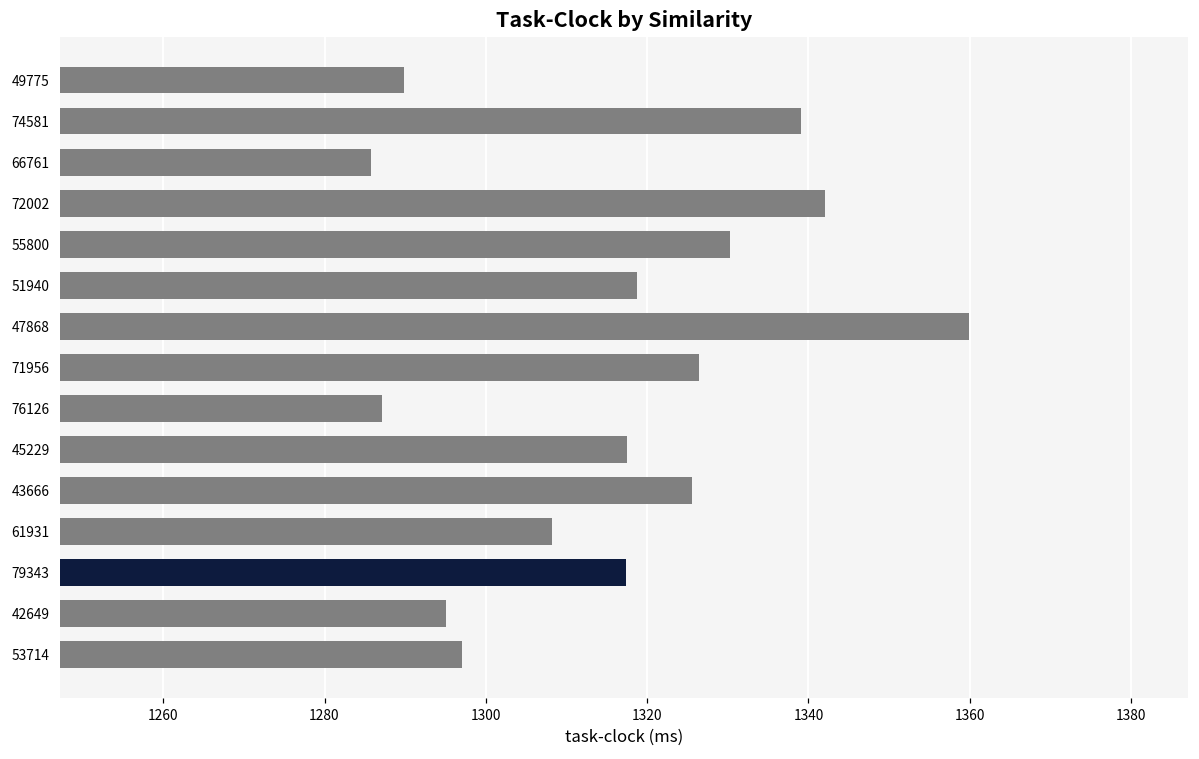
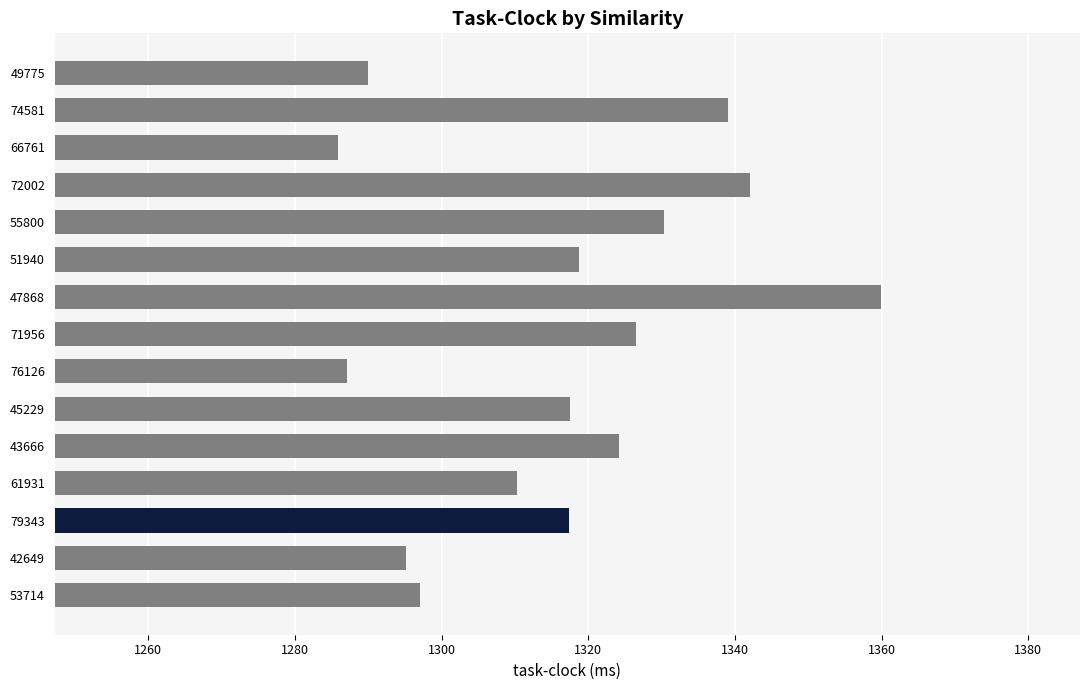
43666: 1326 -> 1324
61931: 1308 -> 1310
